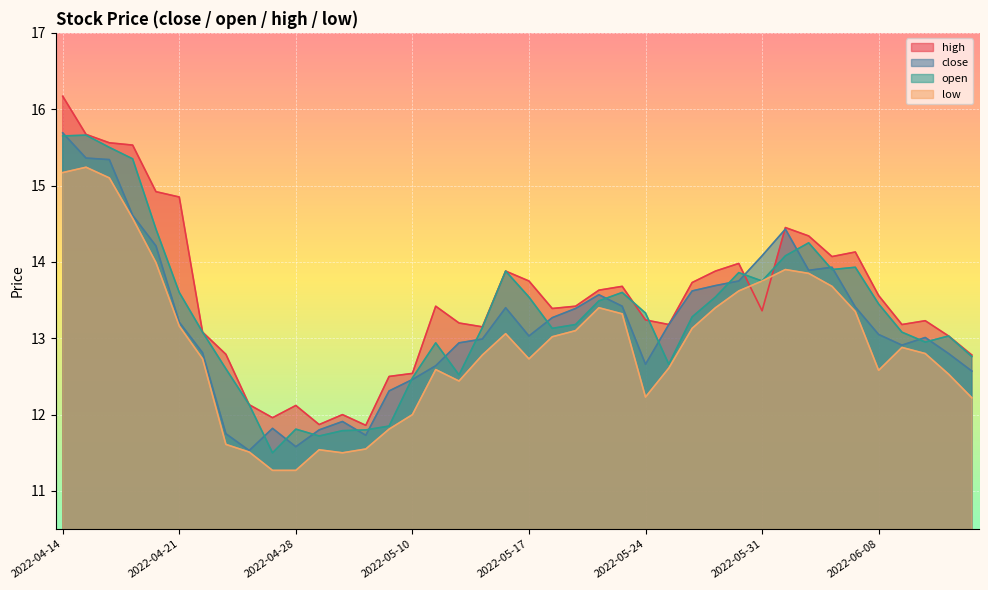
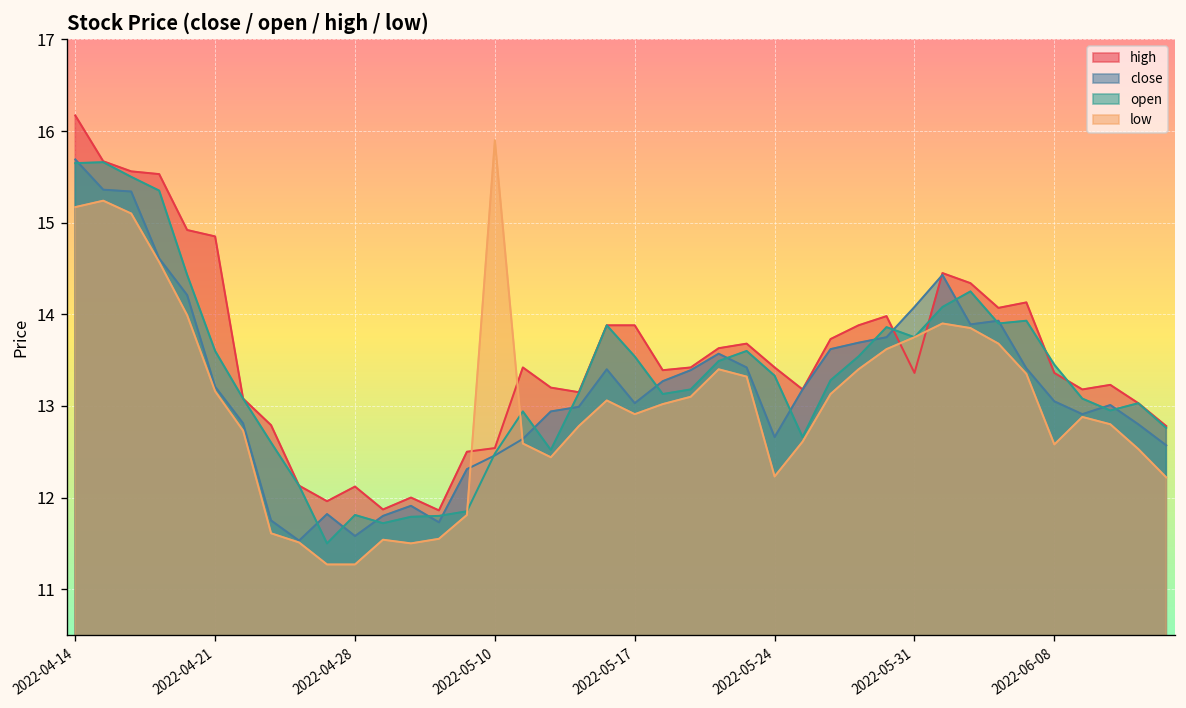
low, 2022-05-10: 12.0 -> 15.9
high, 2022-05-17: 13.8 -> 13.9
low, 2022-05-17: 12.7 -> 12.9
high, 2022-05-24: 13.2 -> 13.4
high, 2022-06-08: 13.6 -> 13.4
